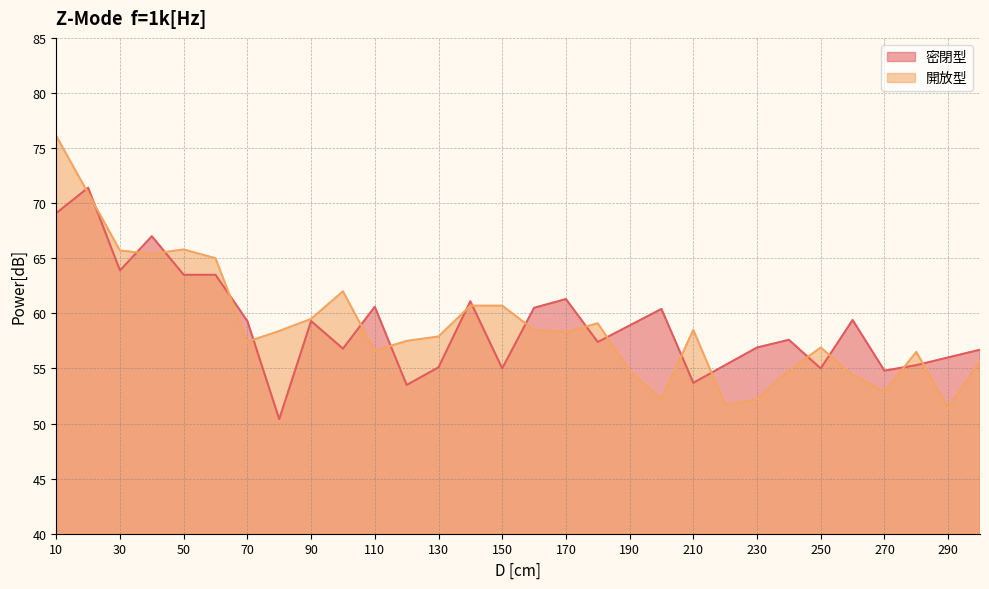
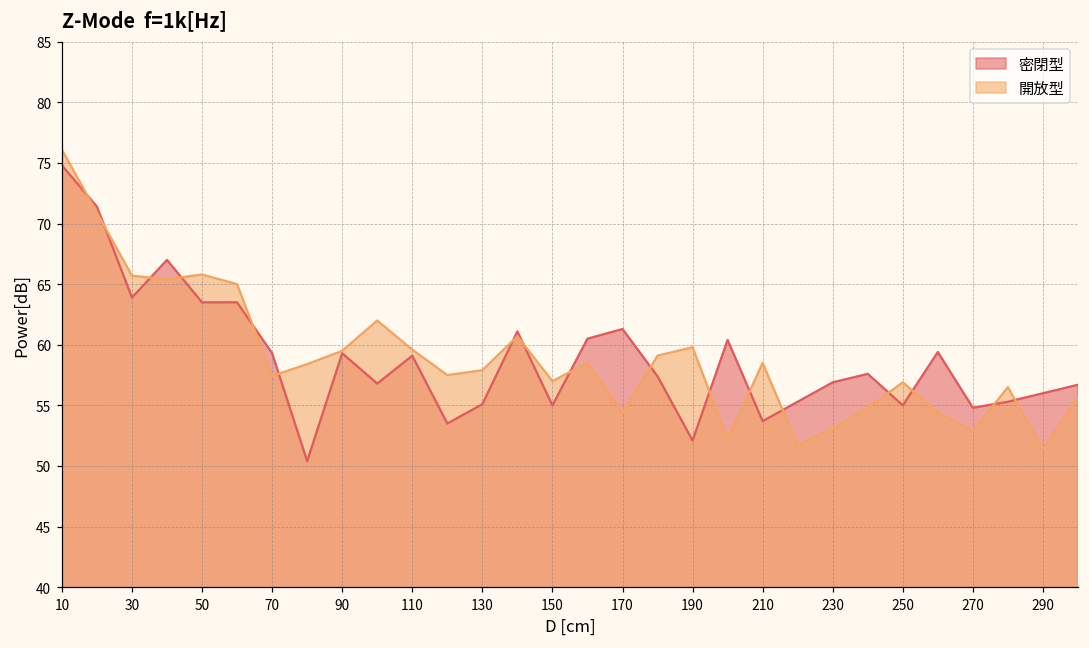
密閉型, 10: 69.1 -> 74.8
密閉型, 110: 60.6 -> 59.1
開放型, 110: 56.6 -> 59.6
開放型, 150: 60.7 -> 57.0
開放型, 170: 58.3 -> 54.4
密閉型, 190: 58.9 -> 52.1
開放型, 190: 54.8 -> 59.8
開放型, 230: 52.2 -> 53.1
